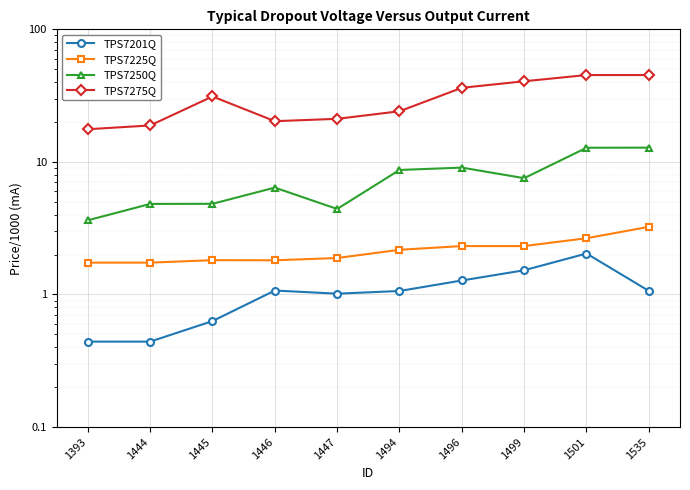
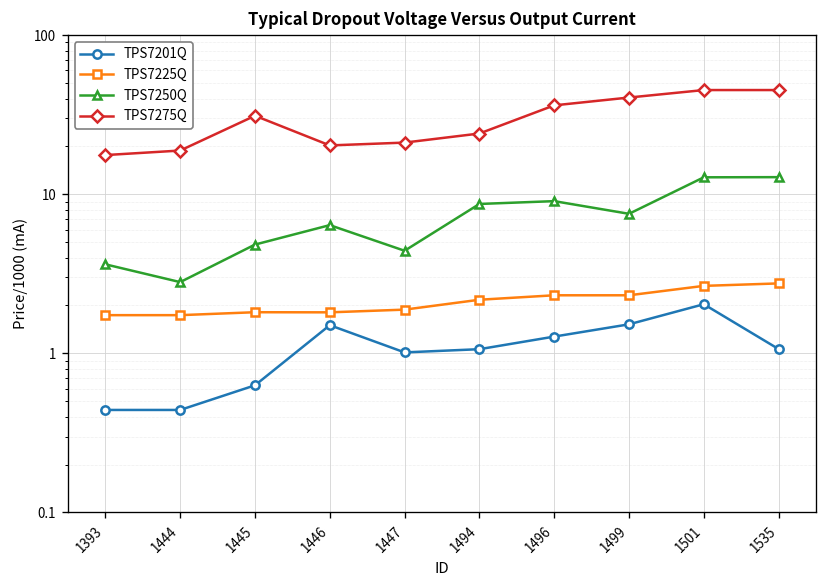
TPS7250Q, 1444: 4.8 -> 2.8
TPS7201Q, 1446: 1.1 -> 1.5
TPS7225Q, 1535: 3.2 -> 2.8
